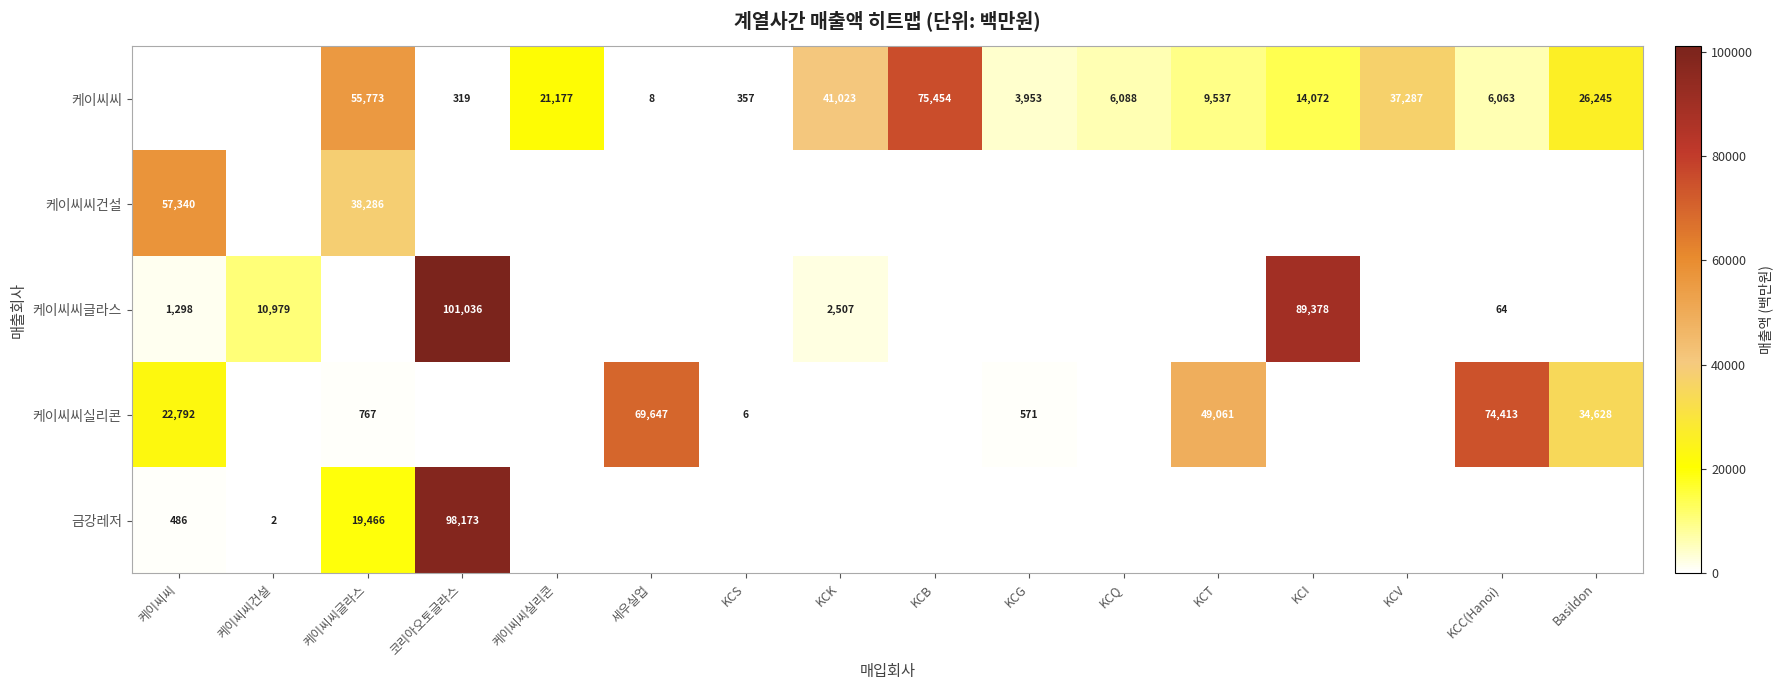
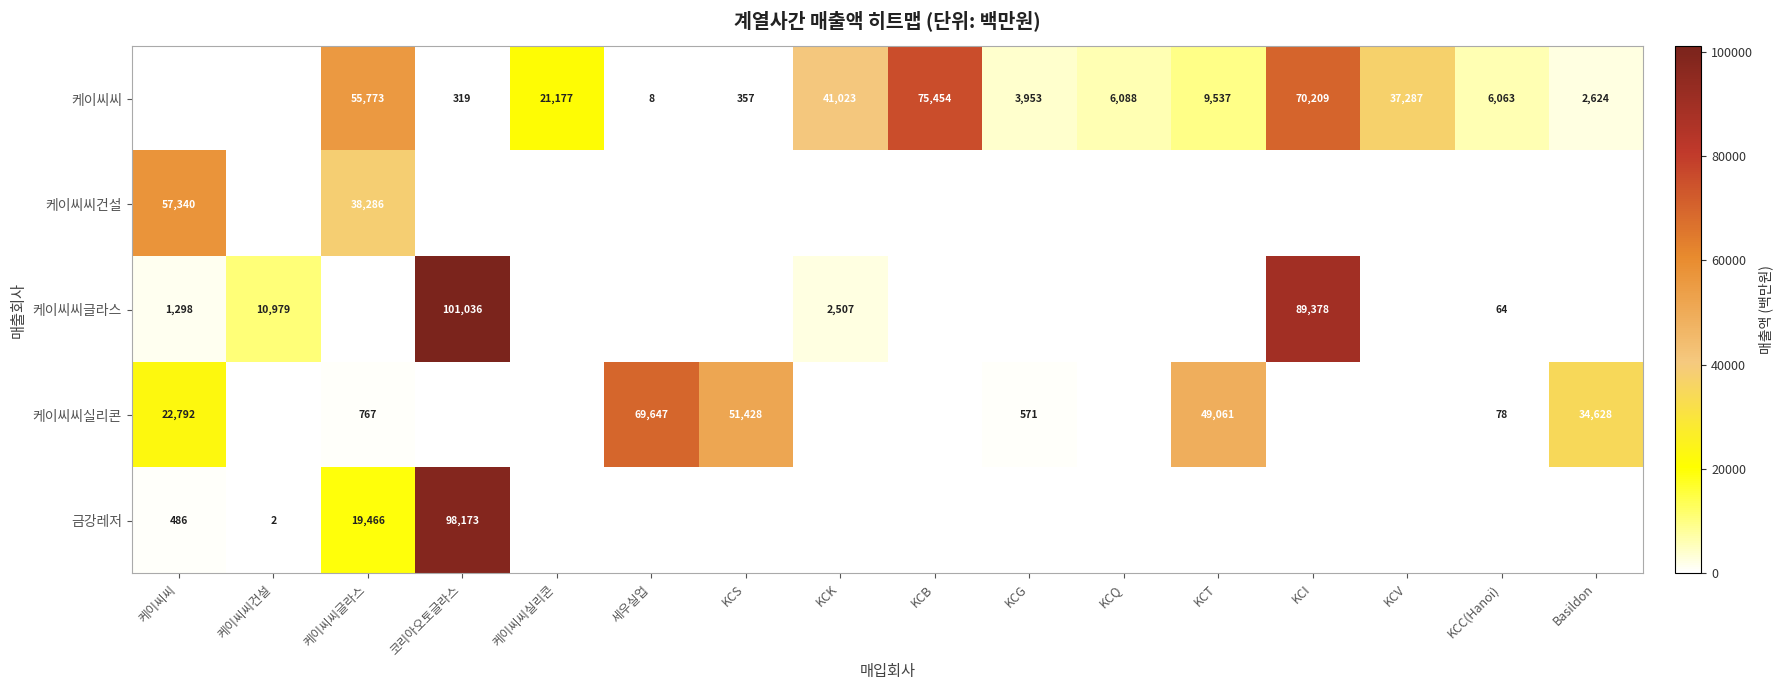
케이씨씨, KCI: 14,072 -> 70,209
케이씨씨, Basildon: 26,245 -> 2,624
케이씨씨실리콘, KCS: 6 -> 51,428
케이씨씨실리콘, KCC(Hanoi): 74,413 -> 78
